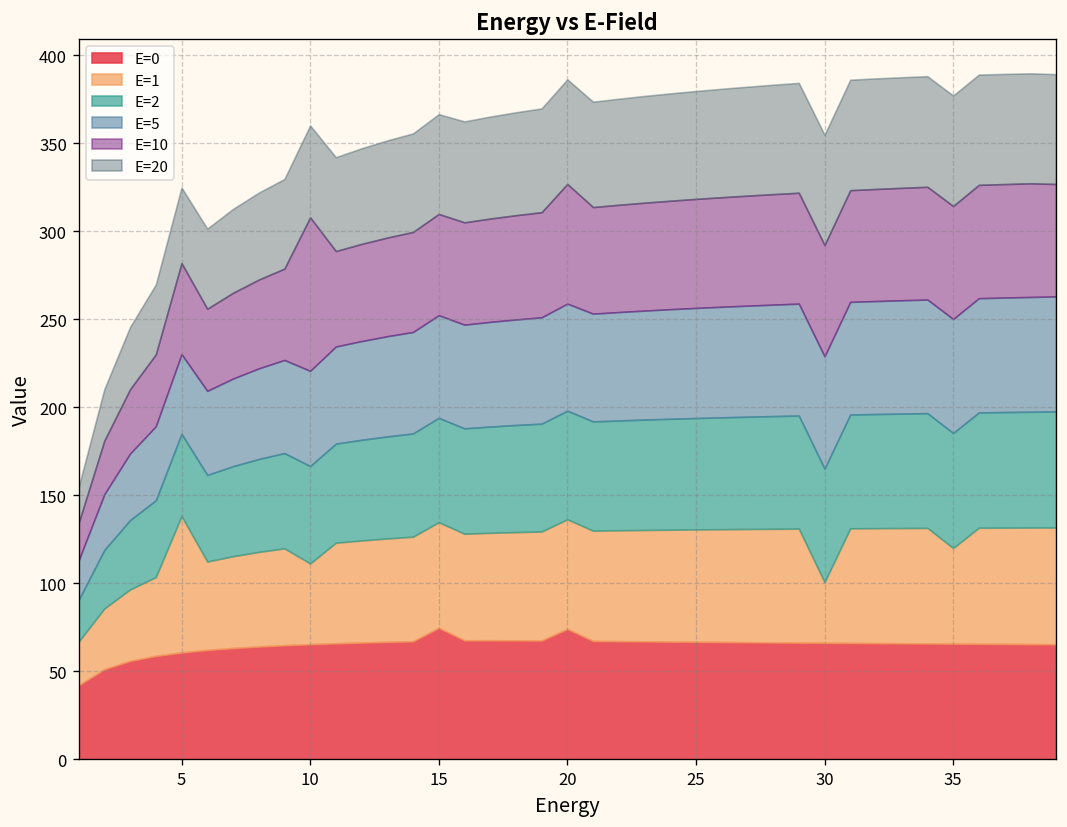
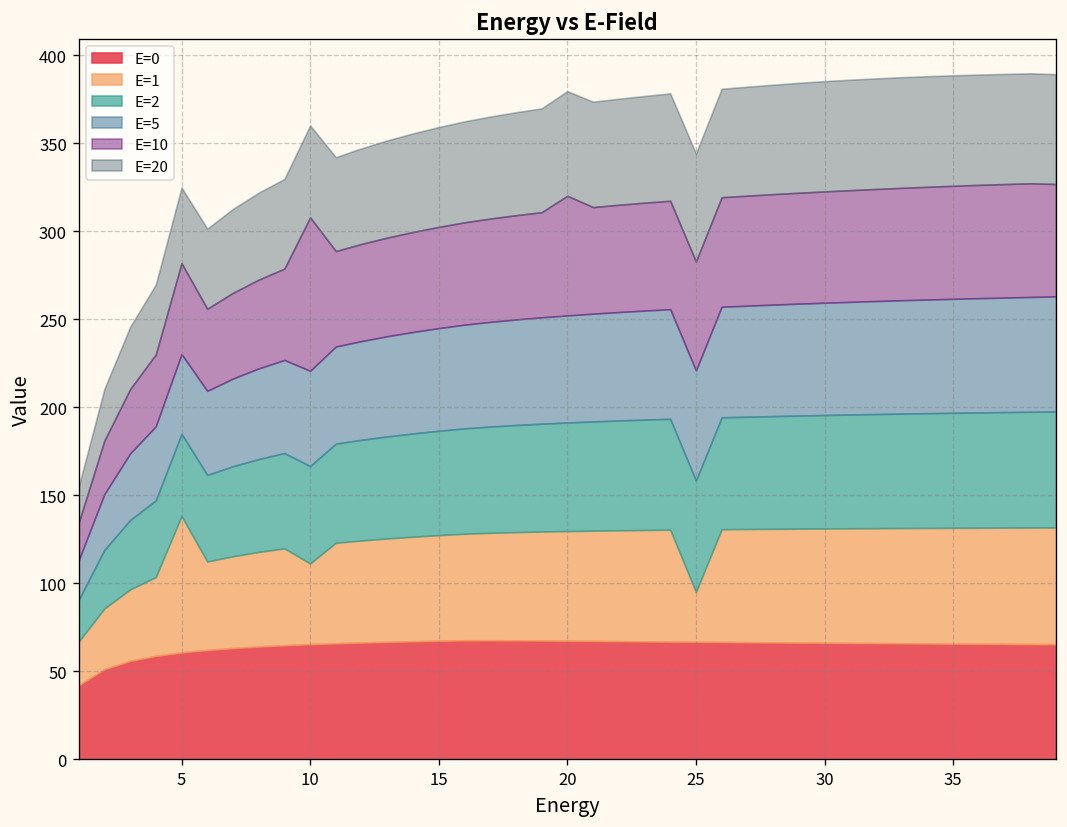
E=0, 15: 75 -> 67
E=0, 20: 74 -> 67
E=1, 25: 64 -> 28
E=1, 30: 34 -> 65
E=1, 35: 54 -> 66
